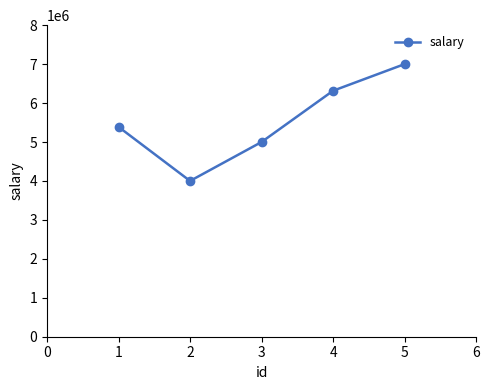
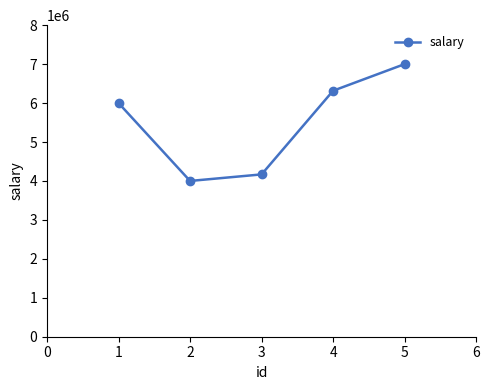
1: 5400000 -> 6000000
3: 5000000 -> 4200000
